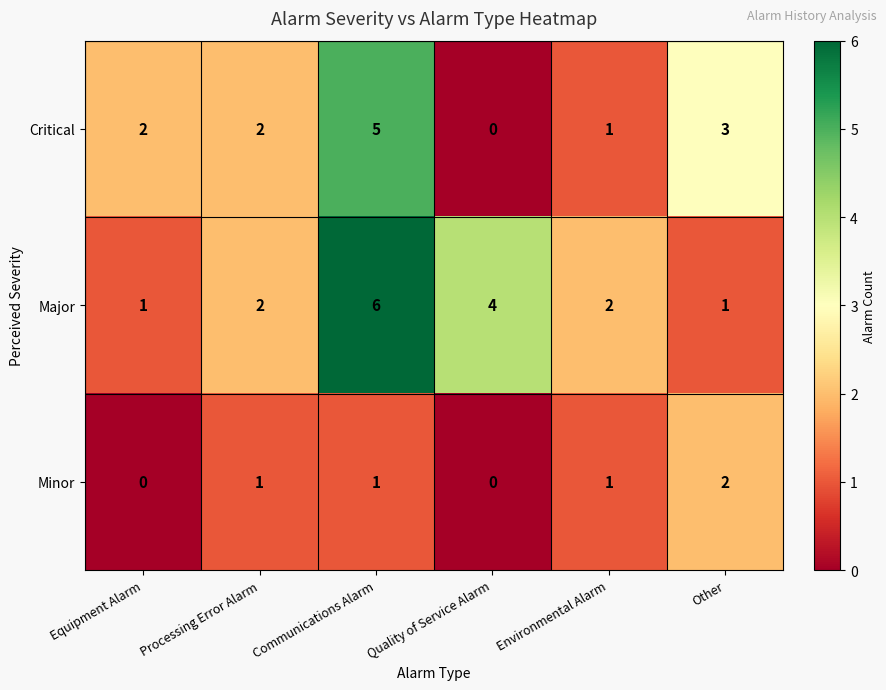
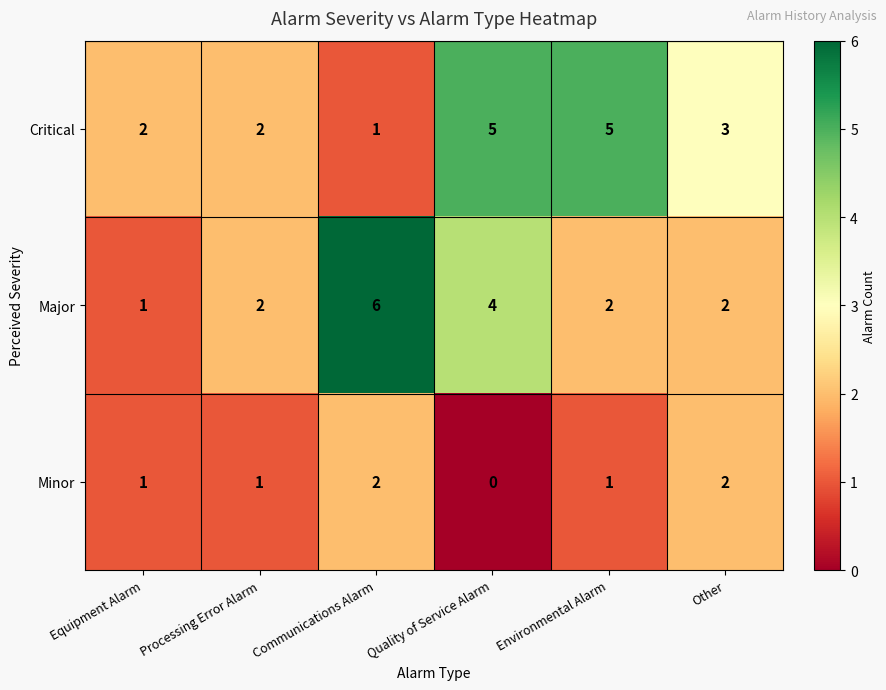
Critical, Communications Alarm: 5 -> 1
Critical, Quality of Service Alarm: 0 -> 5
Critical, Environmental Alarm: 1 -> 5
Major, Other: 1 -> 2
Minor, Equipment Alarm: 0 -> 1
Minor, Communications Alarm: 1 -> 2
